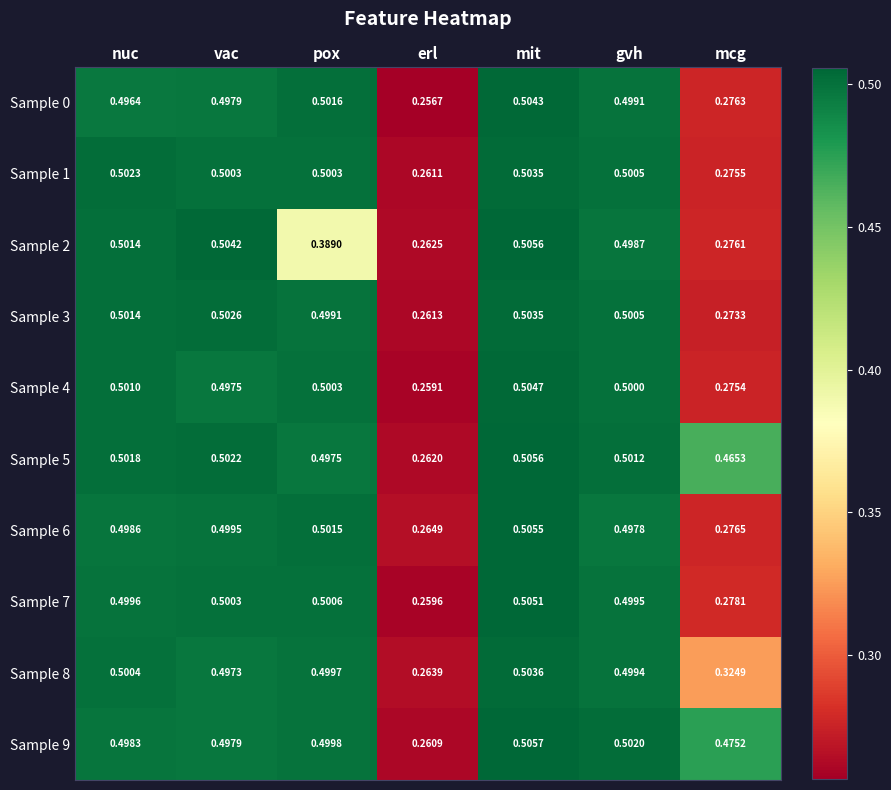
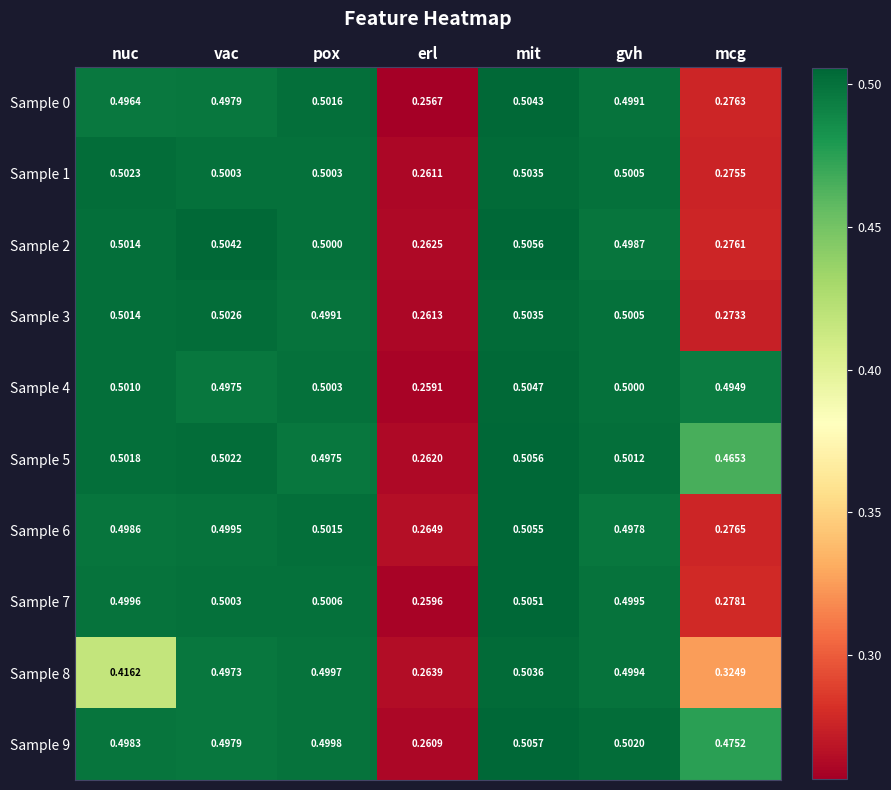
Sample 2, pox: 0.3890 -> 0.5000
Sample 4, mcg: 0.2754 -> 0.4949
Sample 8, nuc: 0.5004 -> 0.4162
